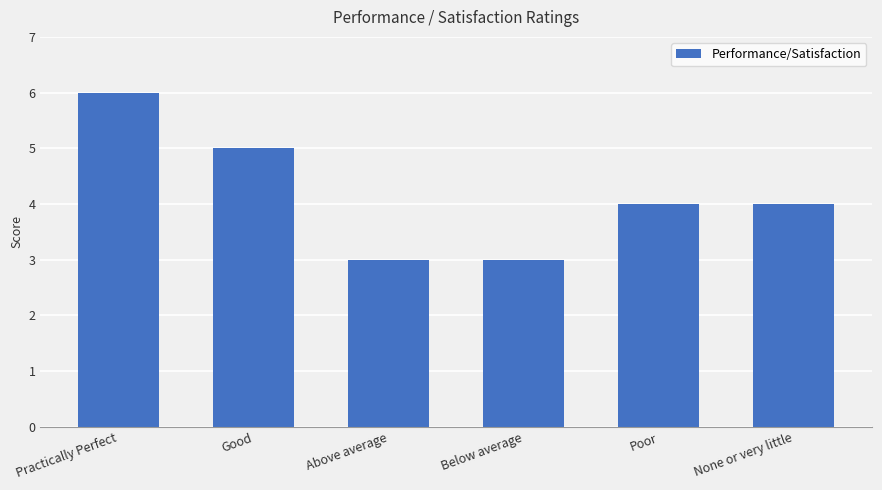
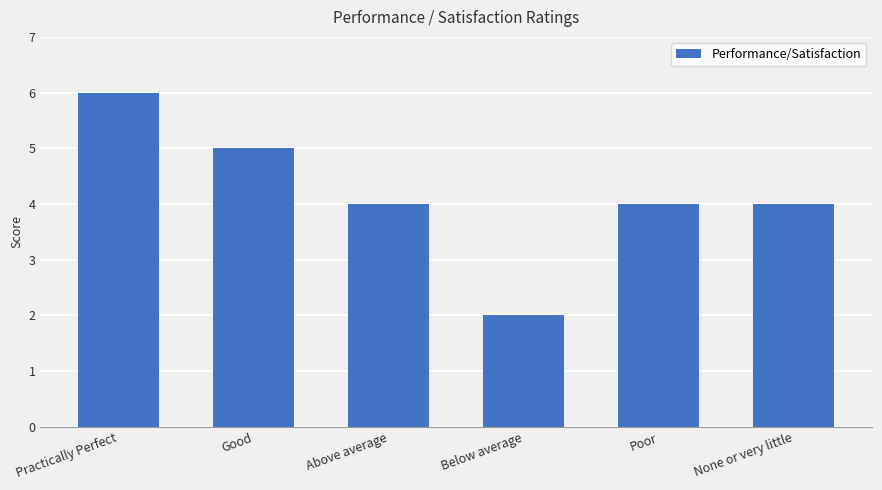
Above average: 3 -> 4
Below average: 3 -> 2
